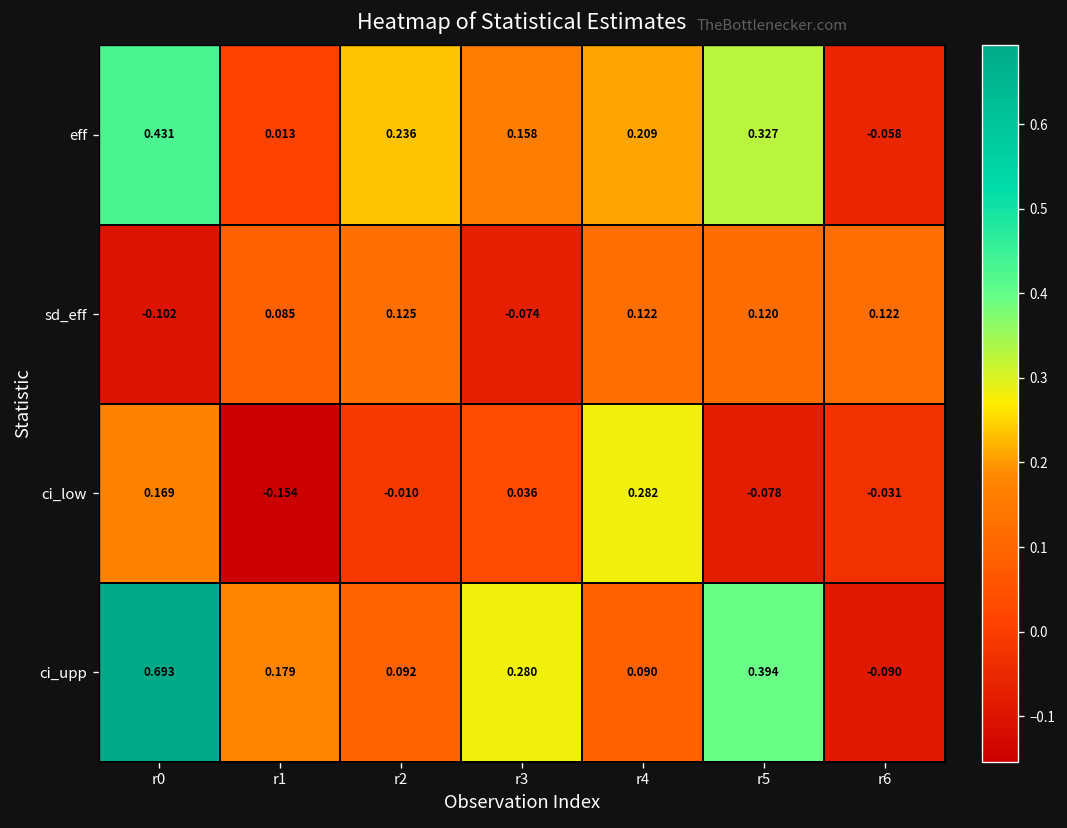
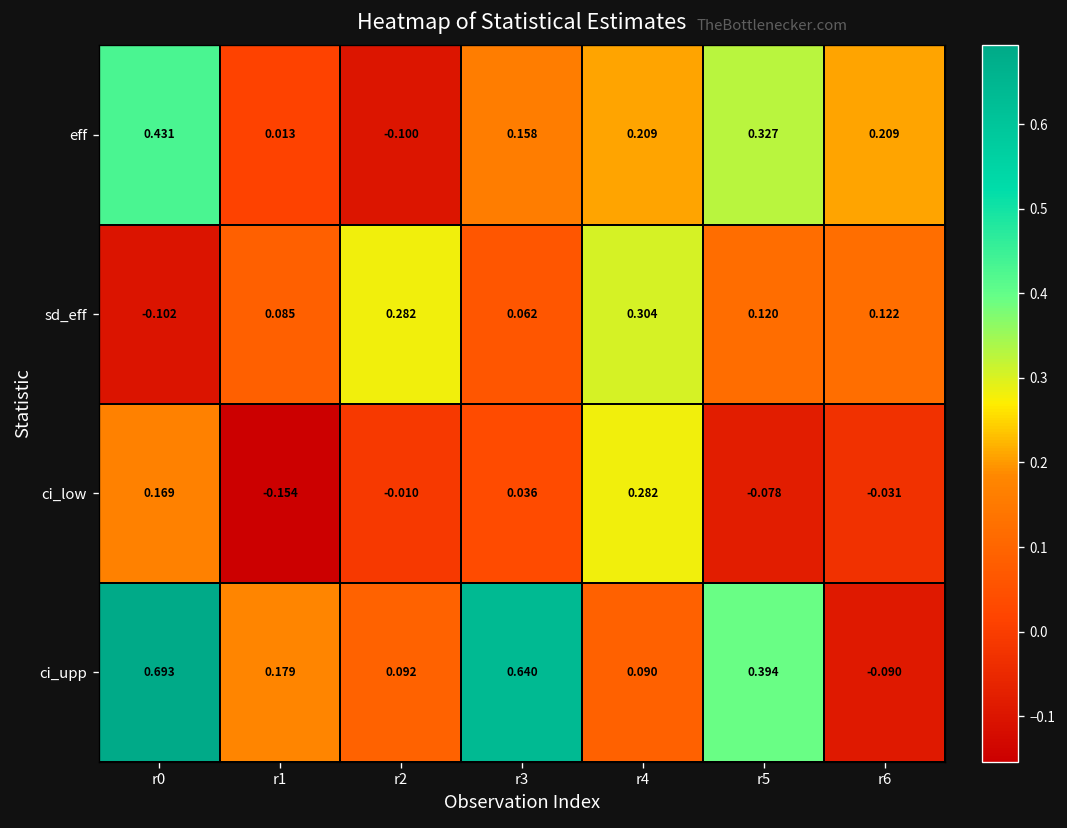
eff, r2: 0.236 -> -0.100
eff, r6: -0.058 -> 0.209
sd_eff, r2: 0.125 -> 0.282
sd_eff, r3: -0.074 -> 0.062
sd_eff, r4: 0.122 -> 0.304
ci_upp, r3: 0.280 -> 0.640
